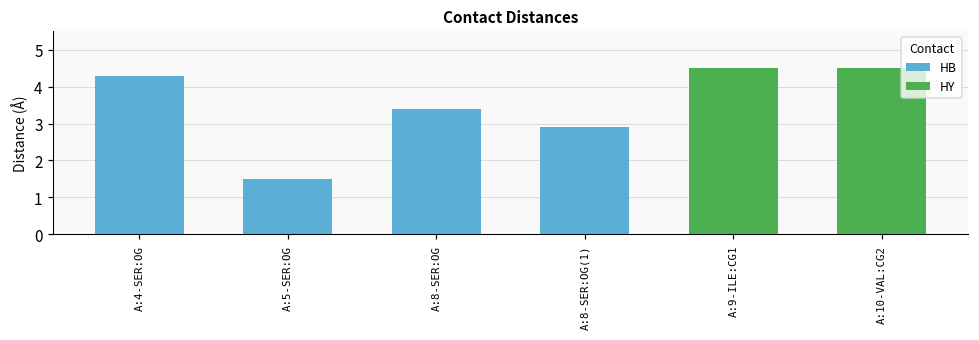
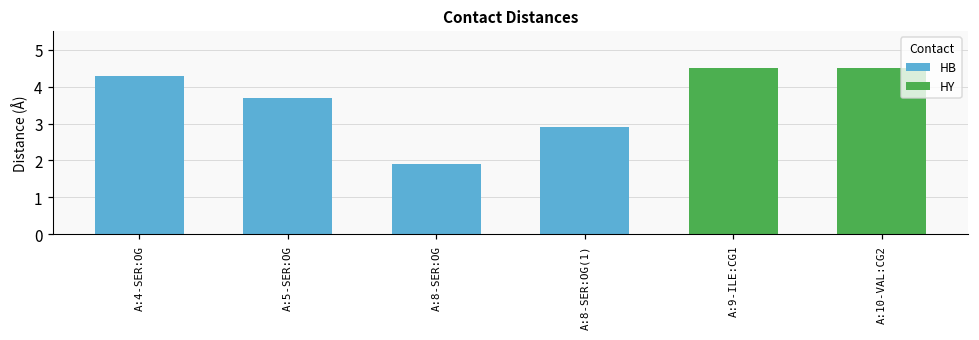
A:5-SER:OG: 1.5 -> 3.7
A:8-SER:OG: 3.4 -> 1.9
